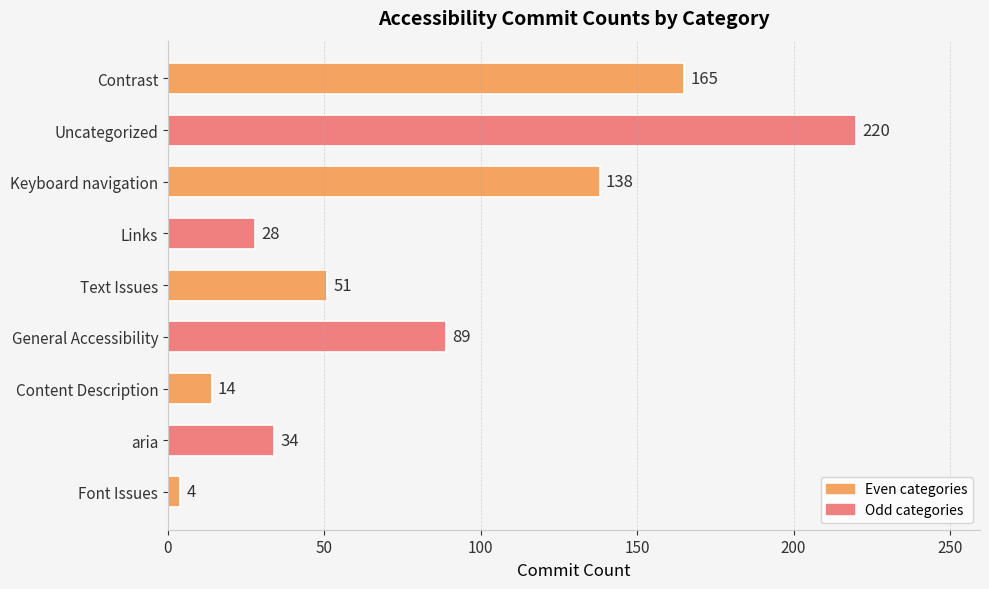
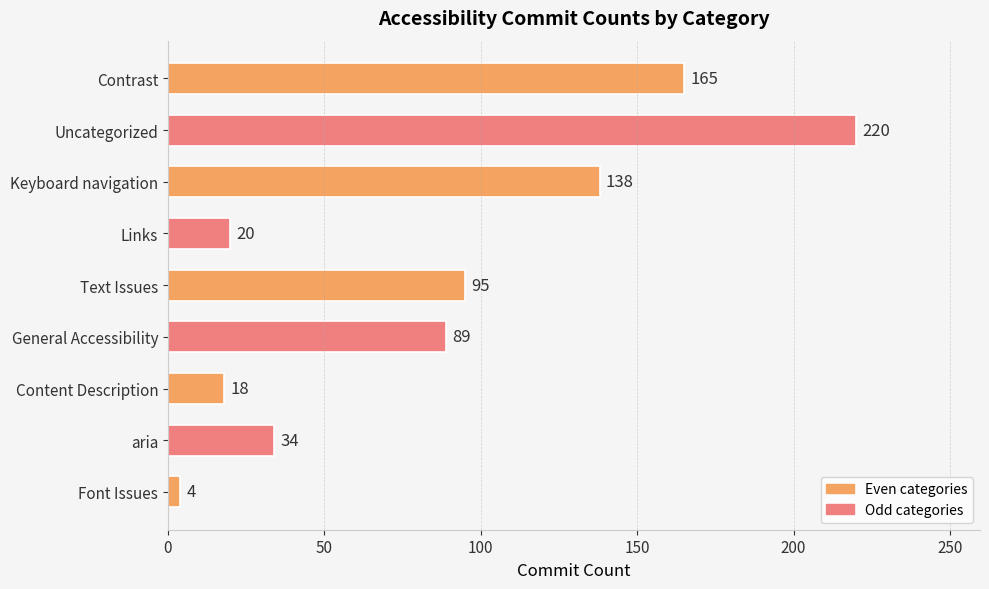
Links: 28 -> 20
Text Issues: 51 -> 95
Content Description: 14 -> 18
